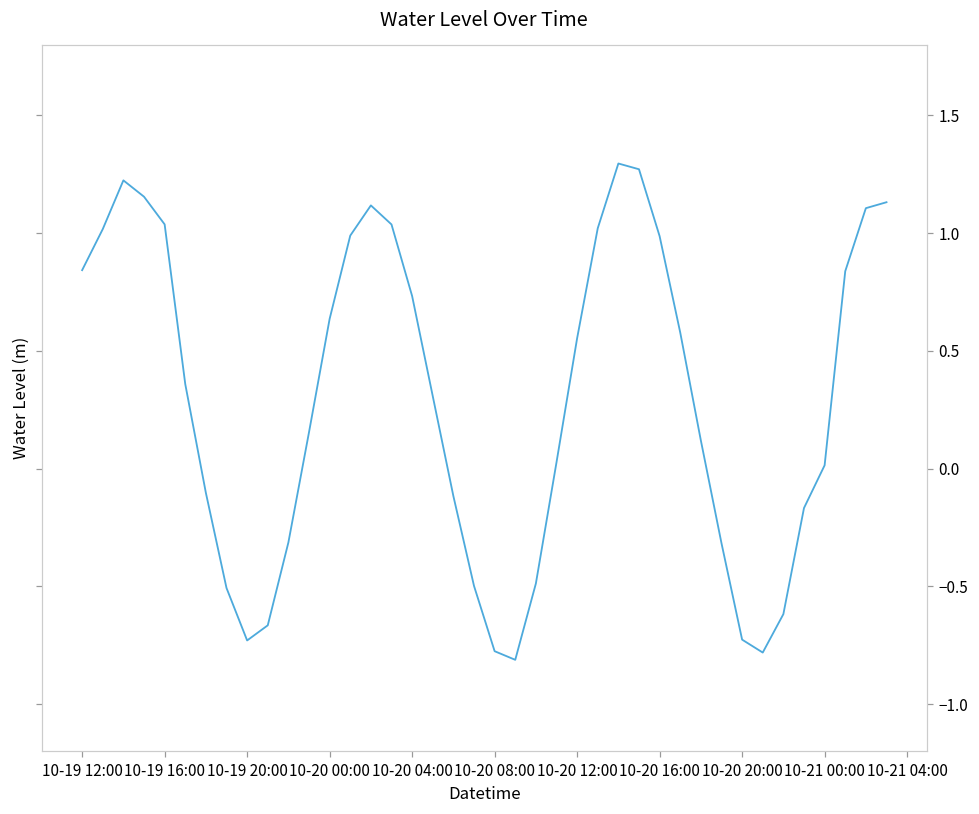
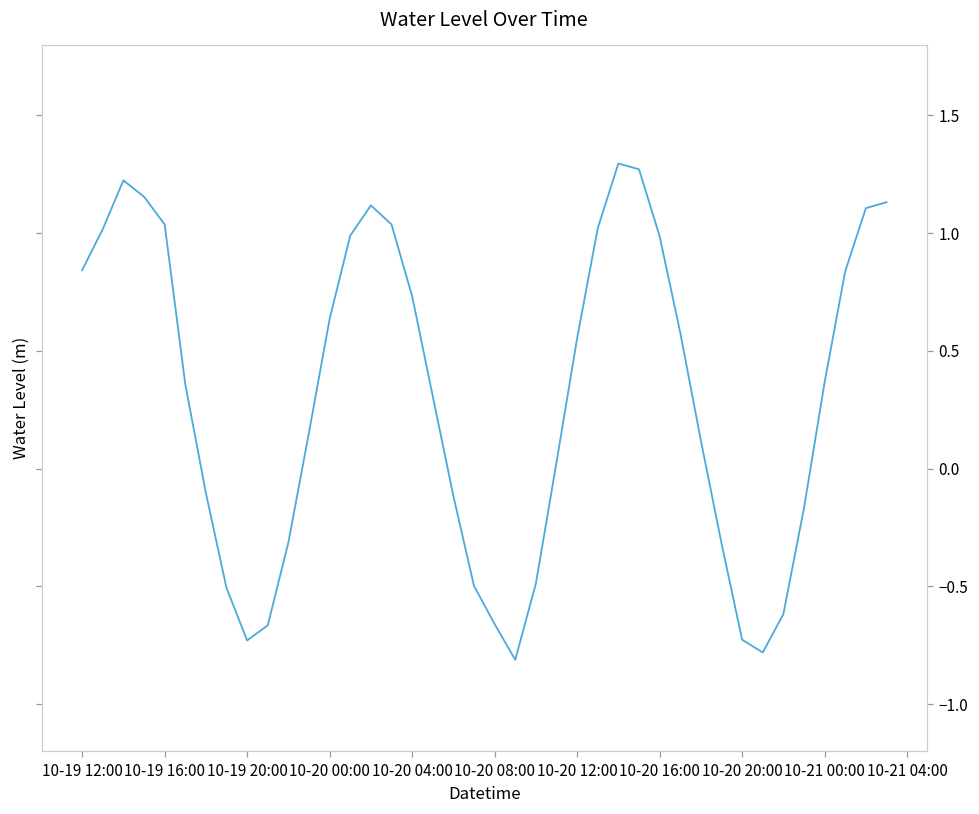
10-20 08:00: -0.77 -> -0.66
10-21 00:00: 0.01 -> 0.37
